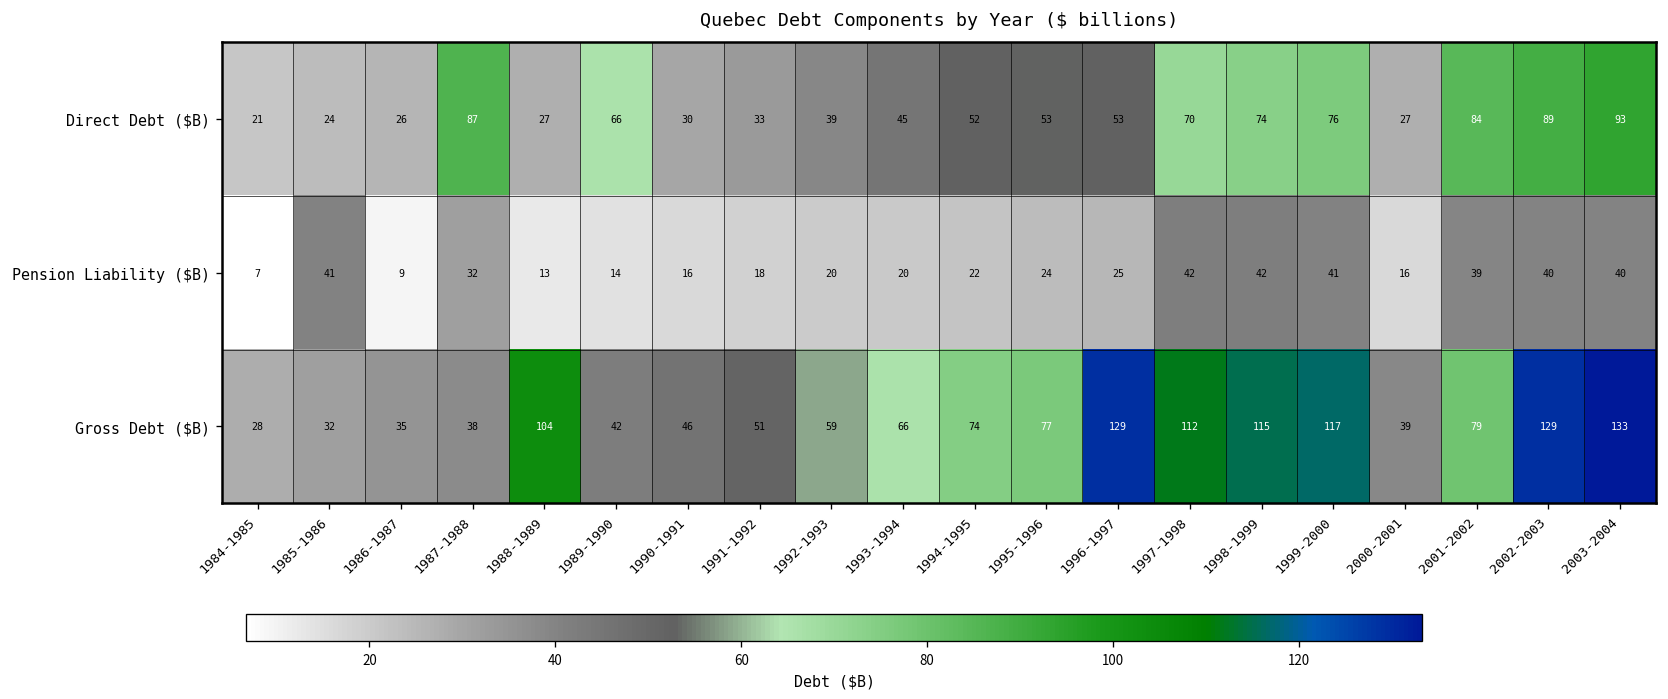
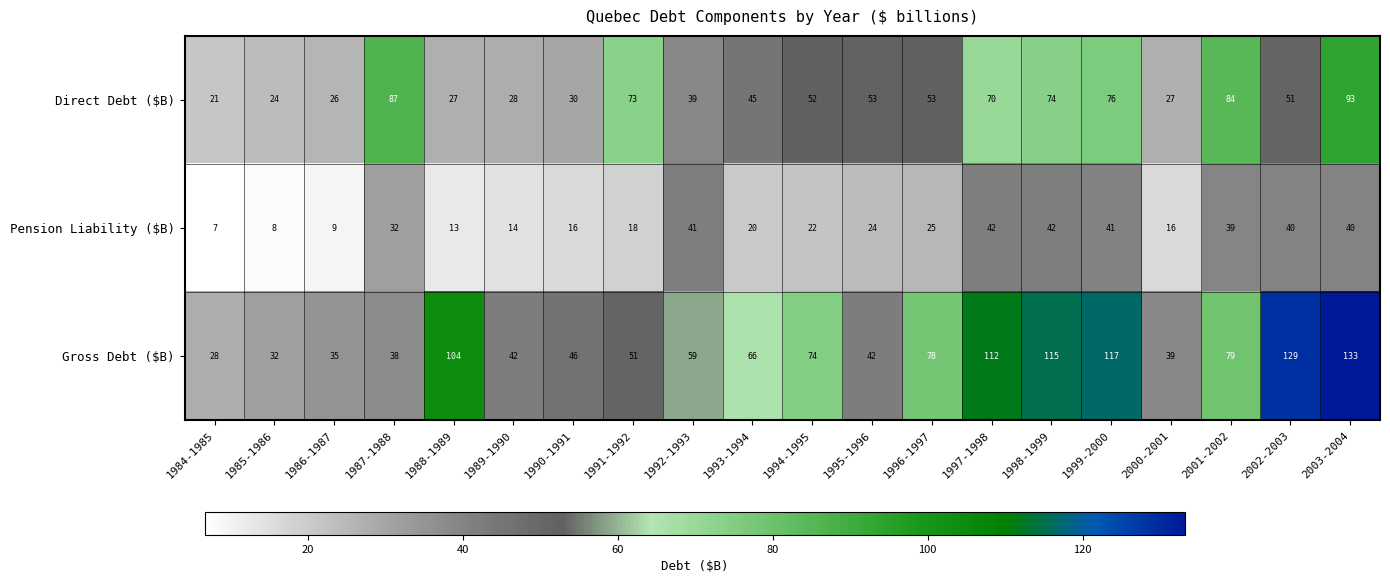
Direct Debt ($B), 1989-1990: 66 -> 28
Direct Debt ($B), 1991-1992: 33 -> 73
Direct Debt ($B), 2002-2003: 89 -> 51
Pension Liability ($B), 1985-1986: 41 -> 8
Pension Liability ($B), 1992-1993: 20 -> 41
Gross Debt ($B), 1995-1996: 77 -> 42
Gross Debt ($B), 1996-1997: 129 -> 78
